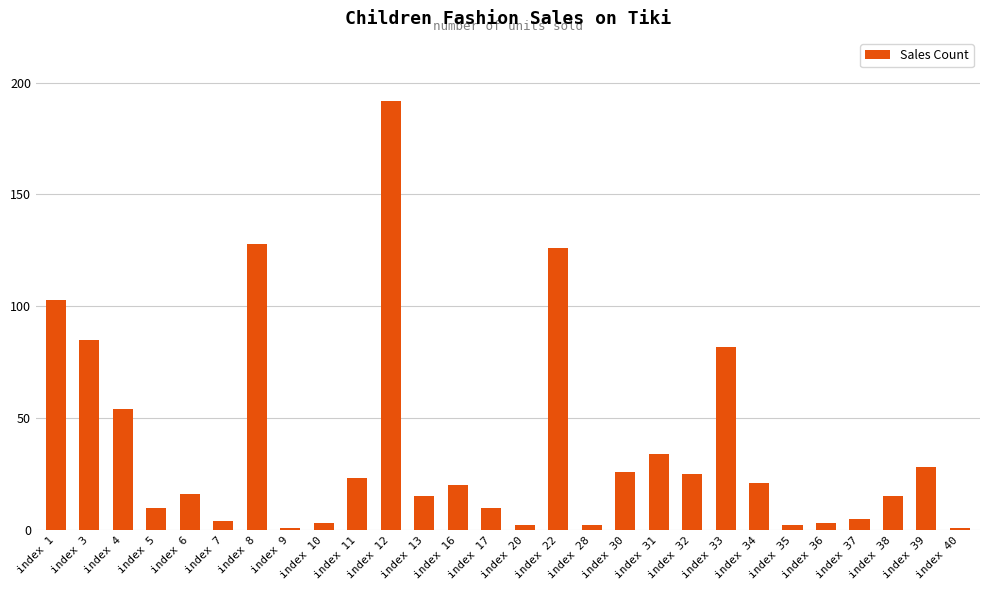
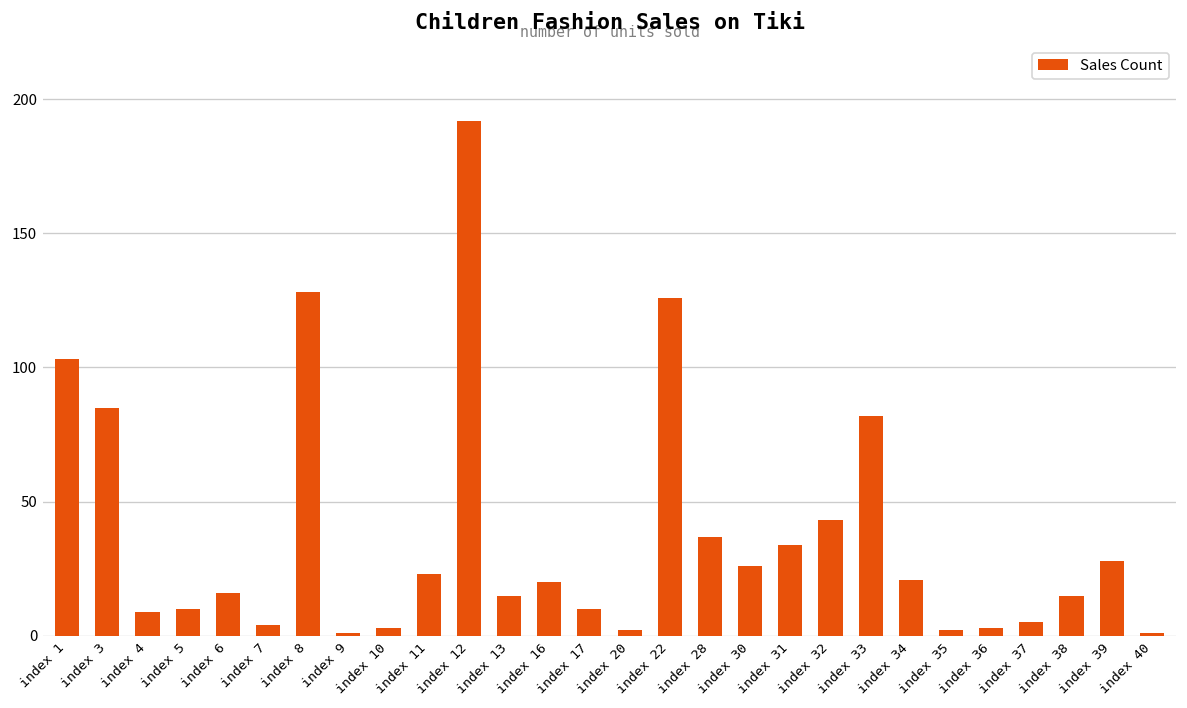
index 4: 54 -> 9
index 28: 2 -> 37
index 32: 25 -> 43
